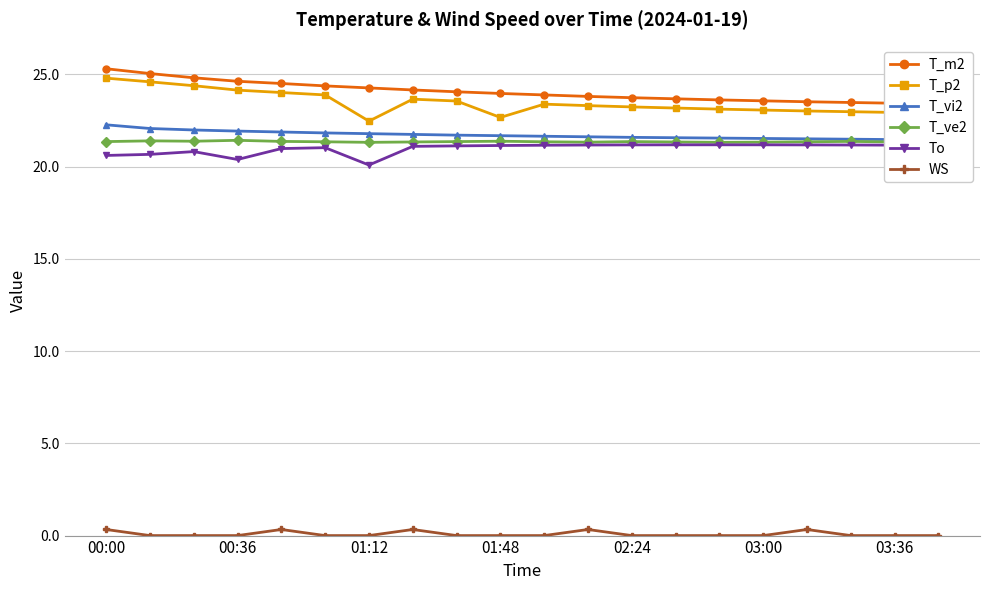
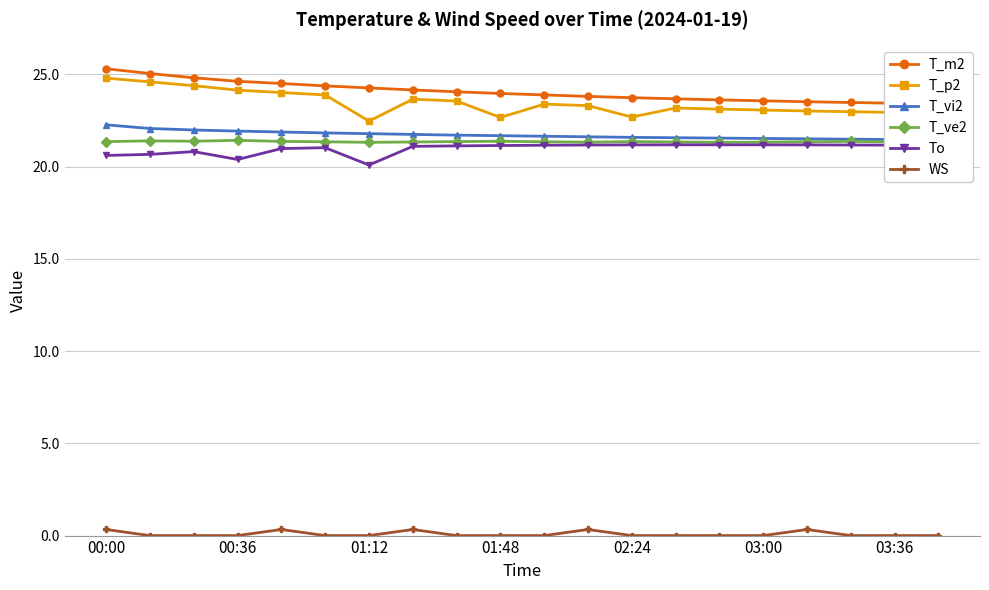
T_p2, 02:24: 23.2 -> 22.7
